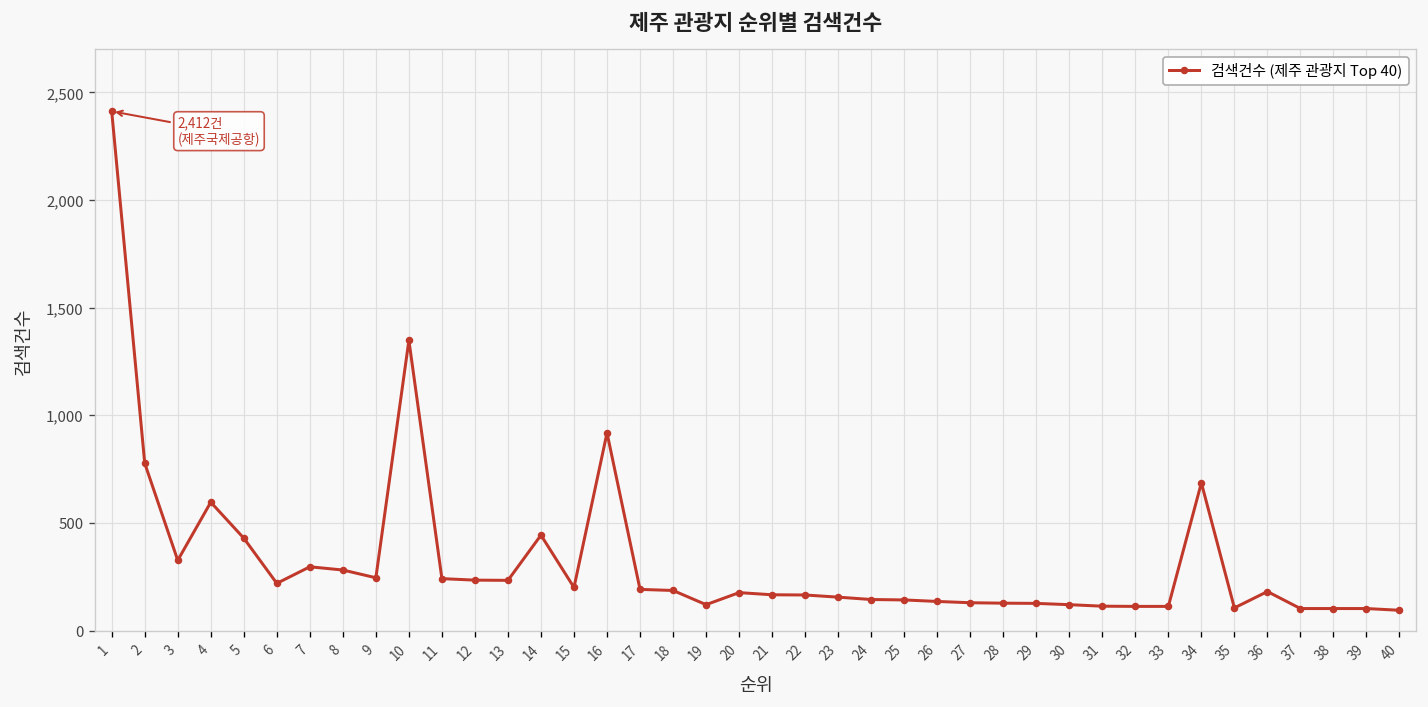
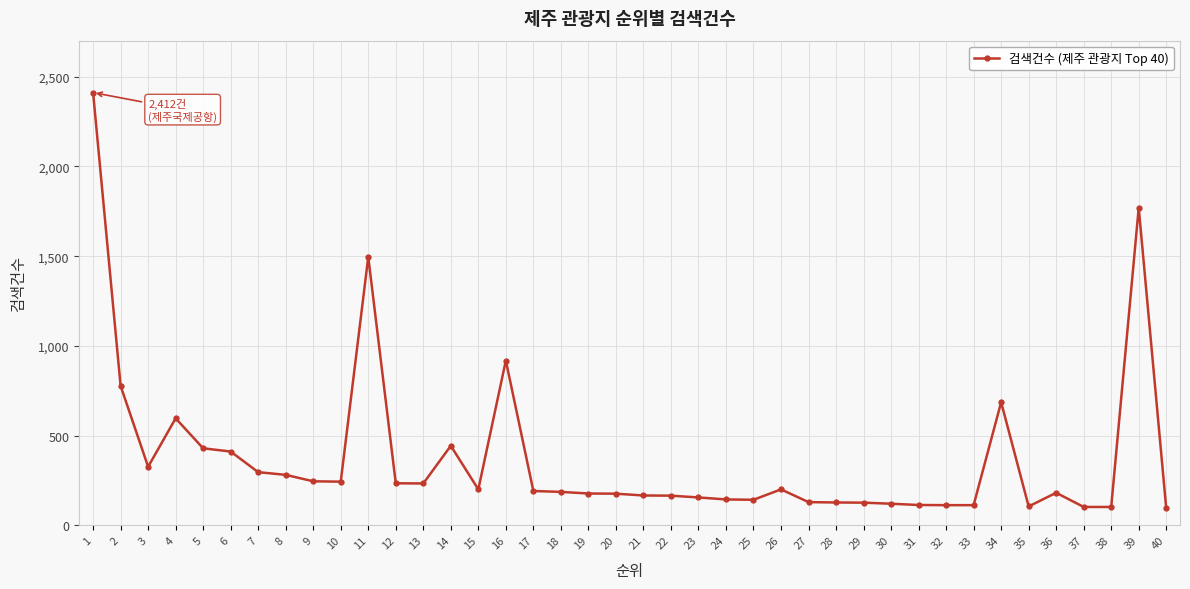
6: 220 -> 410
10: 1,350 -> 240
11: 240 -> 1,500
19: 120 -> 180
26: 140 -> 200
39: 100 -> 1,770
